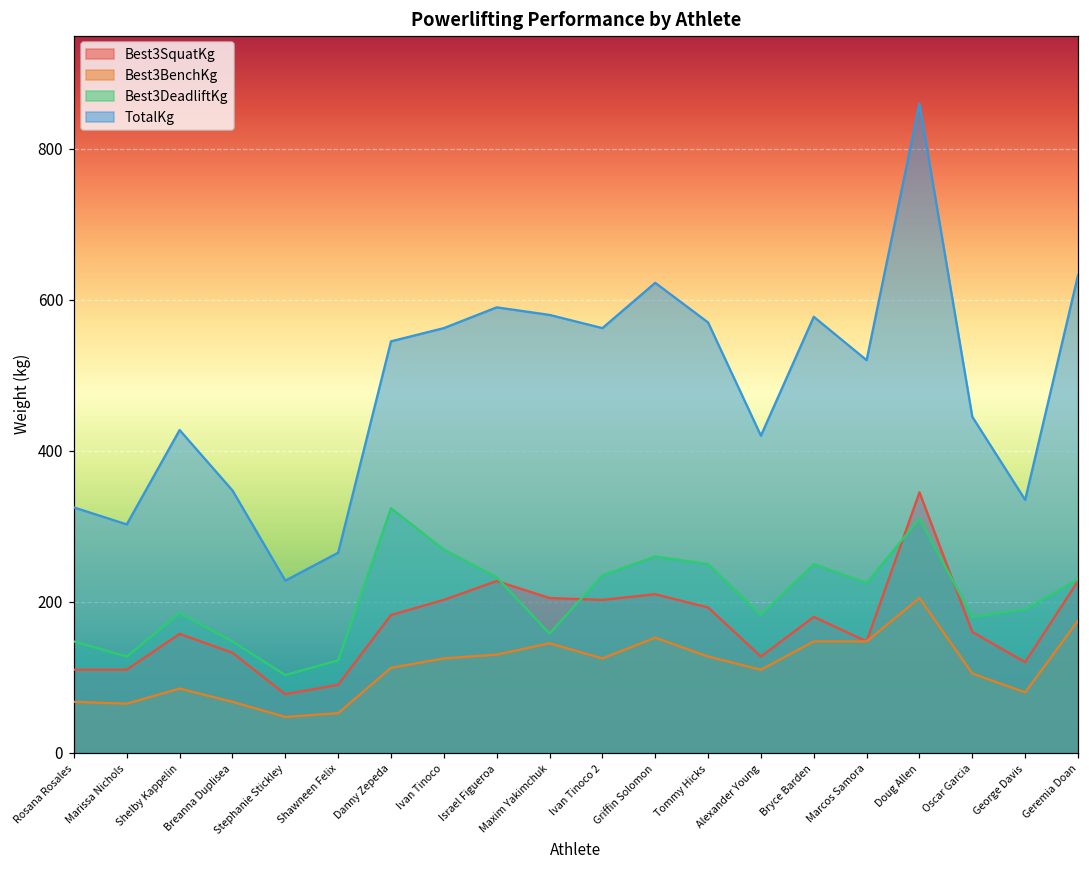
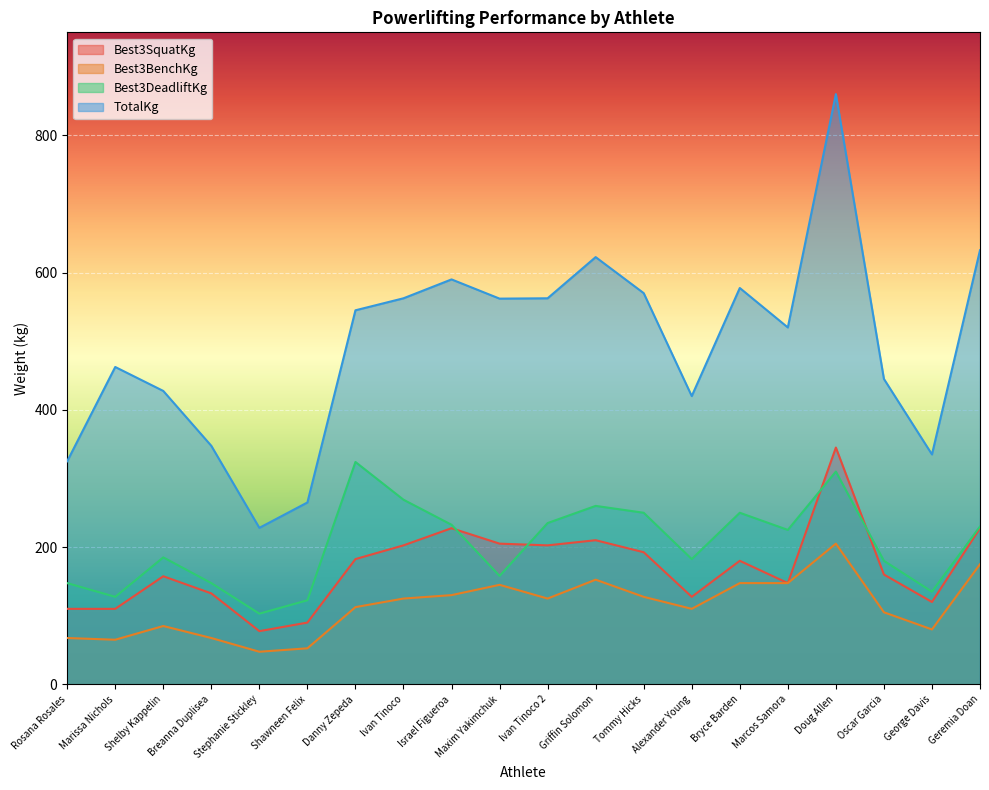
TotalKg, Marissa Nichols: 300 -> 460
TotalKg, Maxim Yakimchuk: 580 -> 560
Best3DeadliftKg, George Davis: 190 -> 140
